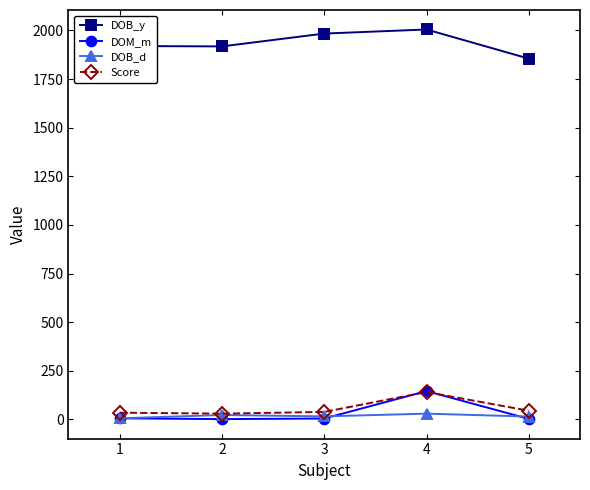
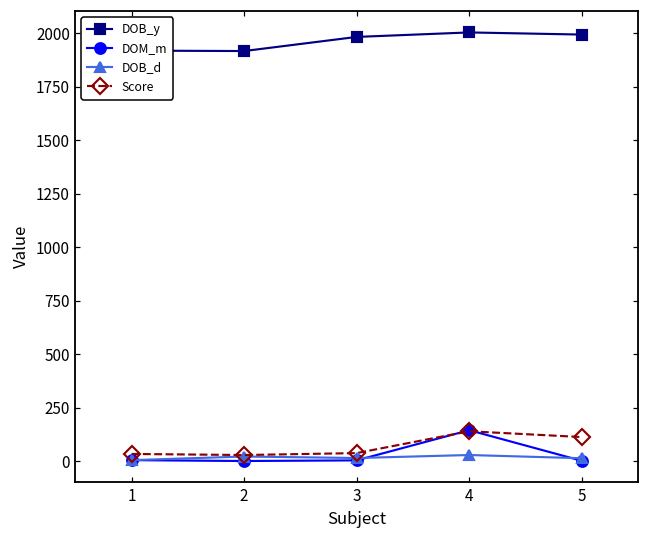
DOB_y, 5: 1860 -> 2000
Score, 5: 50 -> 110
